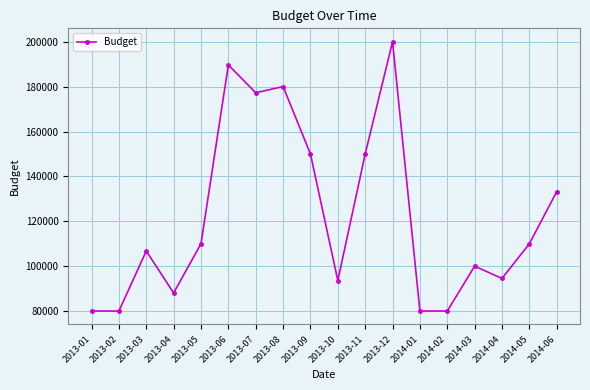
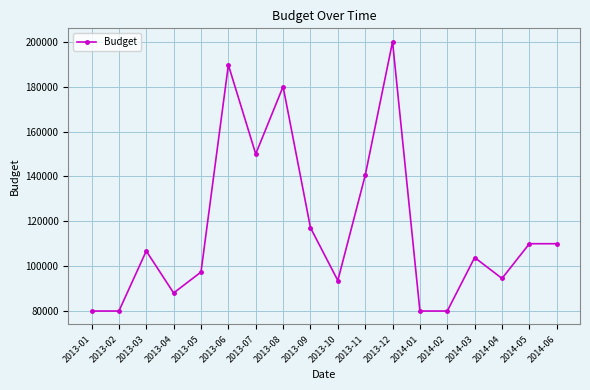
2013-05: 110000 -> 97000
2013-07: 177000 -> 150000
2013-09: 150000 -> 117000
2013-11: 150000 -> 140000
2014-03: 100000 -> 104000
2014-06: 133000 -> 110000
